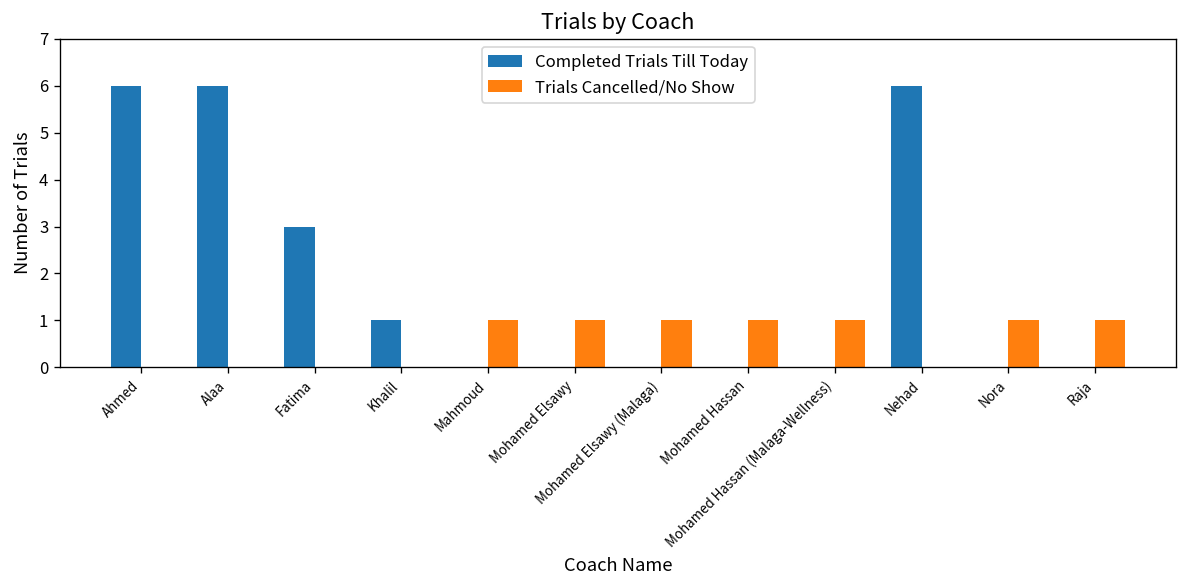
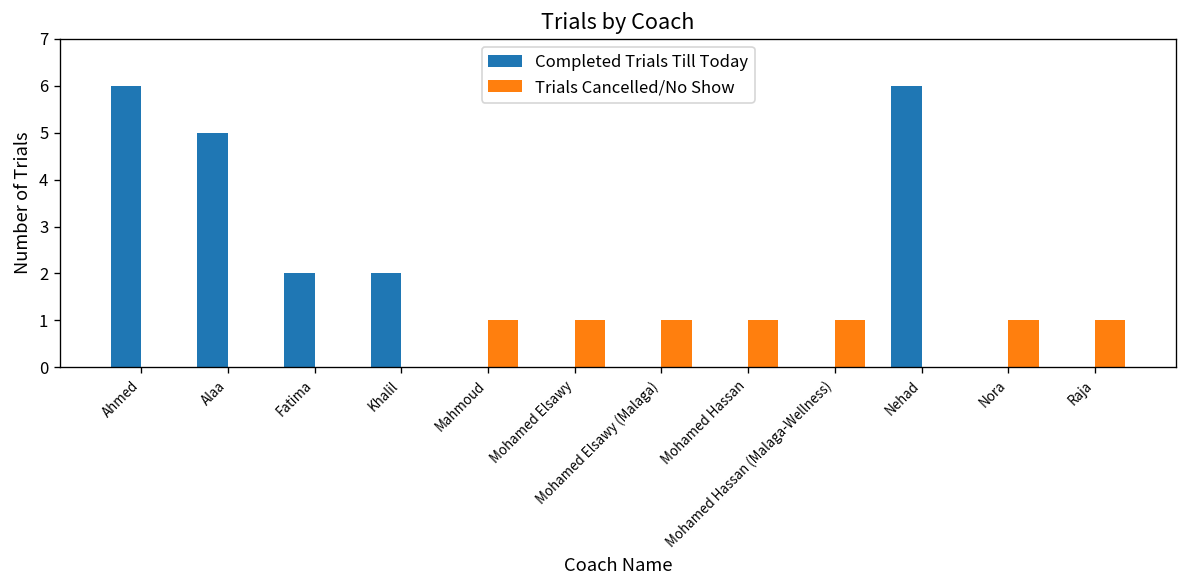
Completed Trials Till Today, Alaa: 6 -> 5
Completed Trials Till Today, Fatima: 3 -> 2
Completed Trials Till Today, Khalil: 1 -> 2
